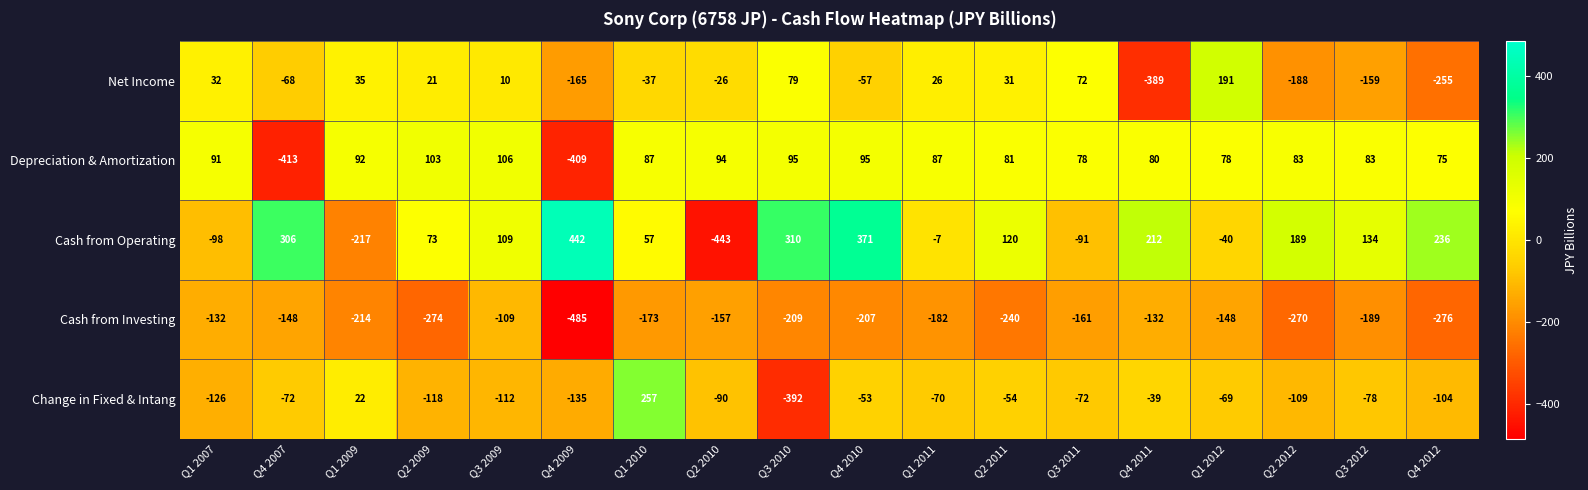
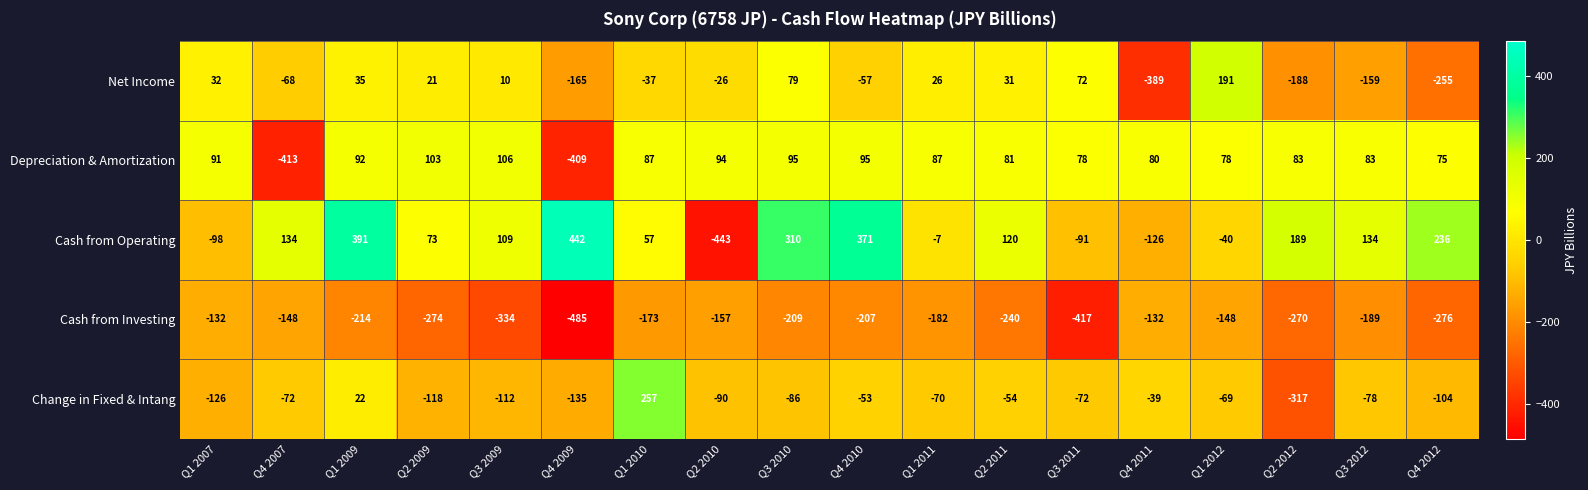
Cash from Operating, Q4 2007: 306 -> 134
Cash from Operating, Q1 2009: -217 -> 391
Cash from Operating, Q4 2011: 212 -> -126
Cash from Investing, Q3 2009: -109 -> -334
Cash from Investing, Q3 2011: -161 -> -417
Change in Fixed & Intang, Q3 2010: -392 -> -86
Change in Fixed & Intang, Q2 2012: -109 -> -317
